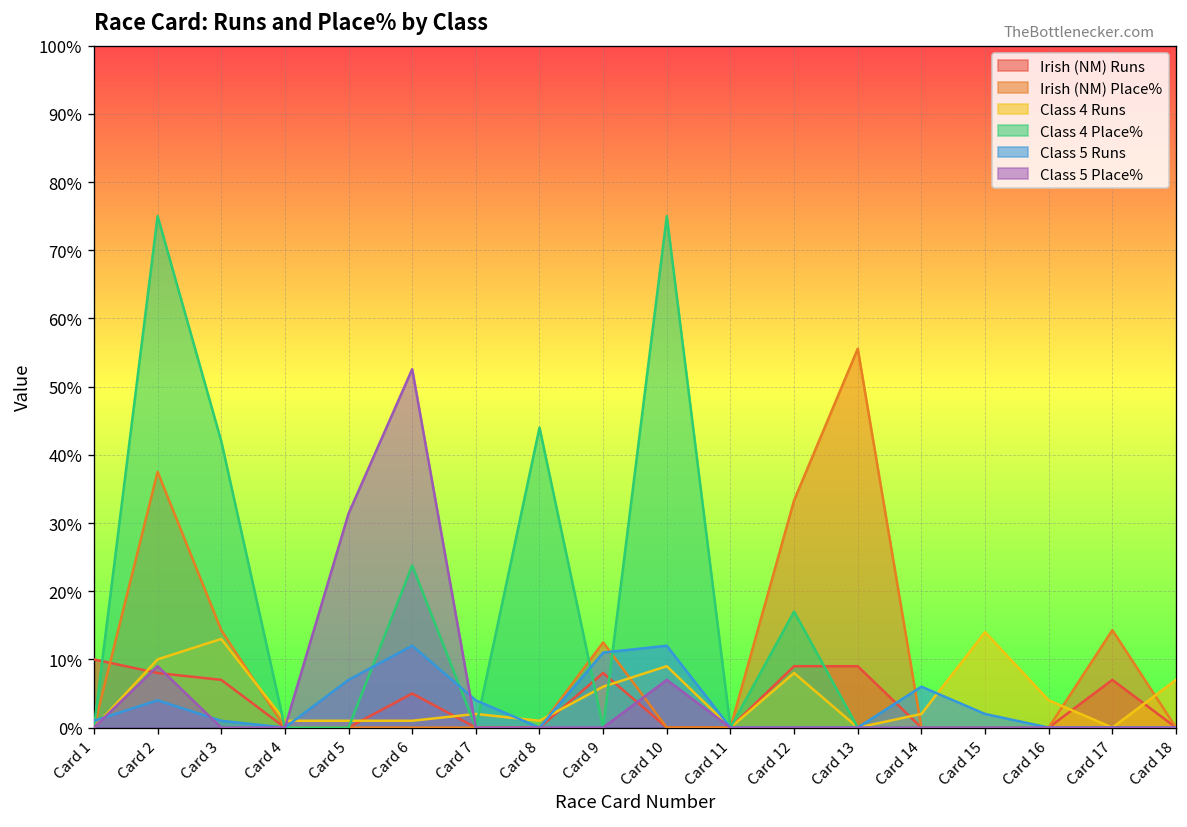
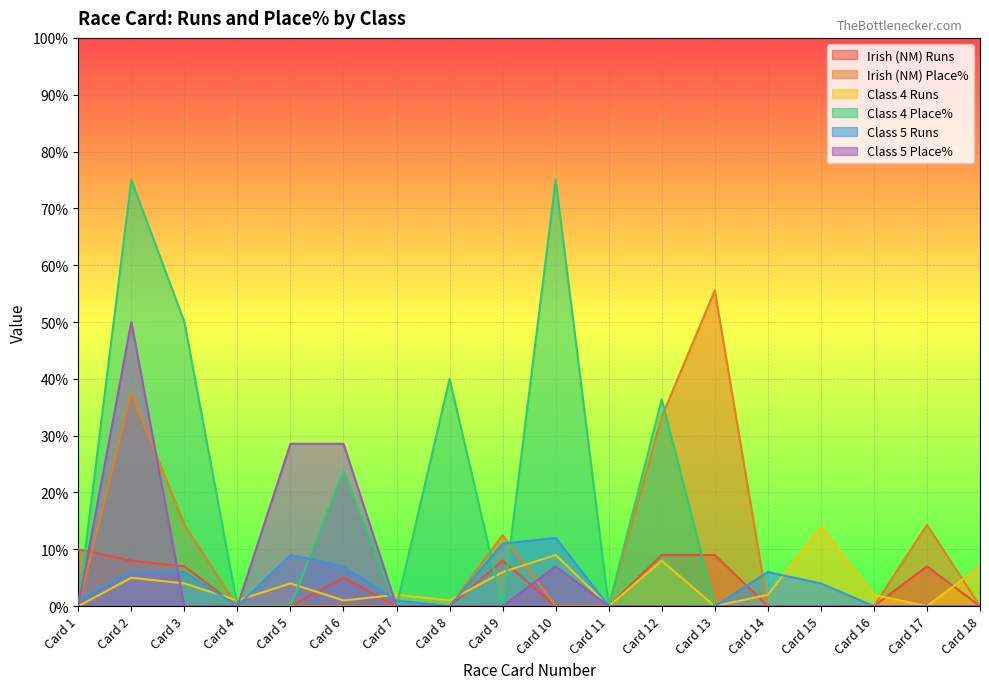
Class 4 Runs, Card 2: 10% -> 5%
Class 5 Runs, Card 2: 4% -> 6%
Class 5 Place%, Card 2: 9% -> 50%
Class 4 Runs, Card 3: 13% -> 4%
Class 4 Place%, Card 3: 42% -> 50%
Class 5 Runs, Card 3: 1% -> 6%
Class 4 Runs, Card 5: 1% -> 4%
Class 5 Runs, Card 5: 7% -> 9%
Class 5 Place%, Card 5: 31% -> 29%
Class 5 Runs, Card 6: 12% -> 7%
Class 5 Place%, Card 6: 53% -> 29%
Class 5 Runs, Card 7: 4% -> 1%
Class 4 Place%, Card 8: 44% -> 40%
Class 4 Place%, Card 12: 17% -> 36%
Class 5 Runs, Card 15: 2% -> 4%
Class 4 Runs, Card 16: 4% -> 2%
